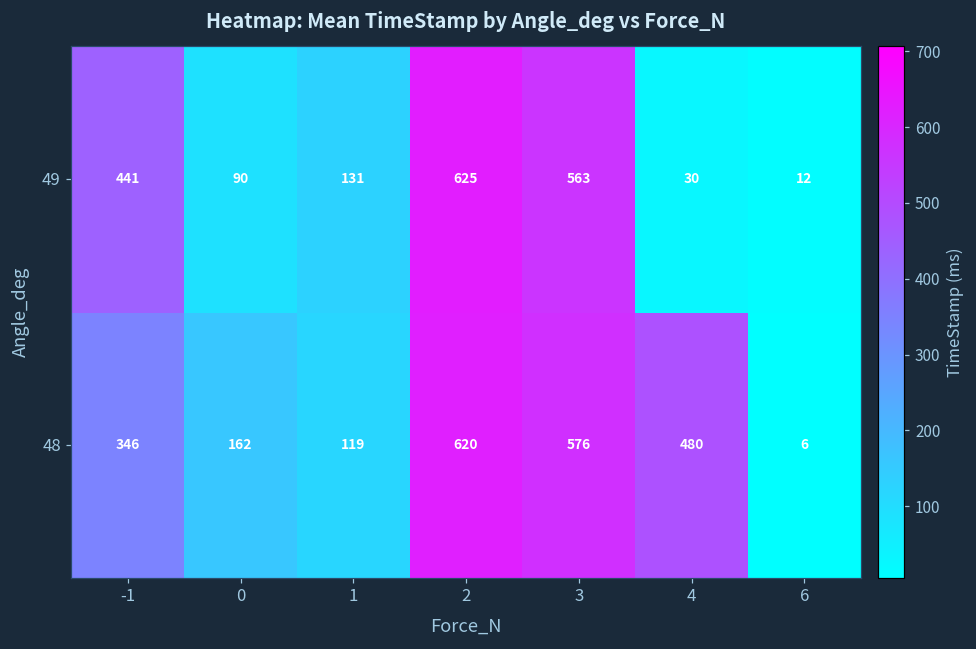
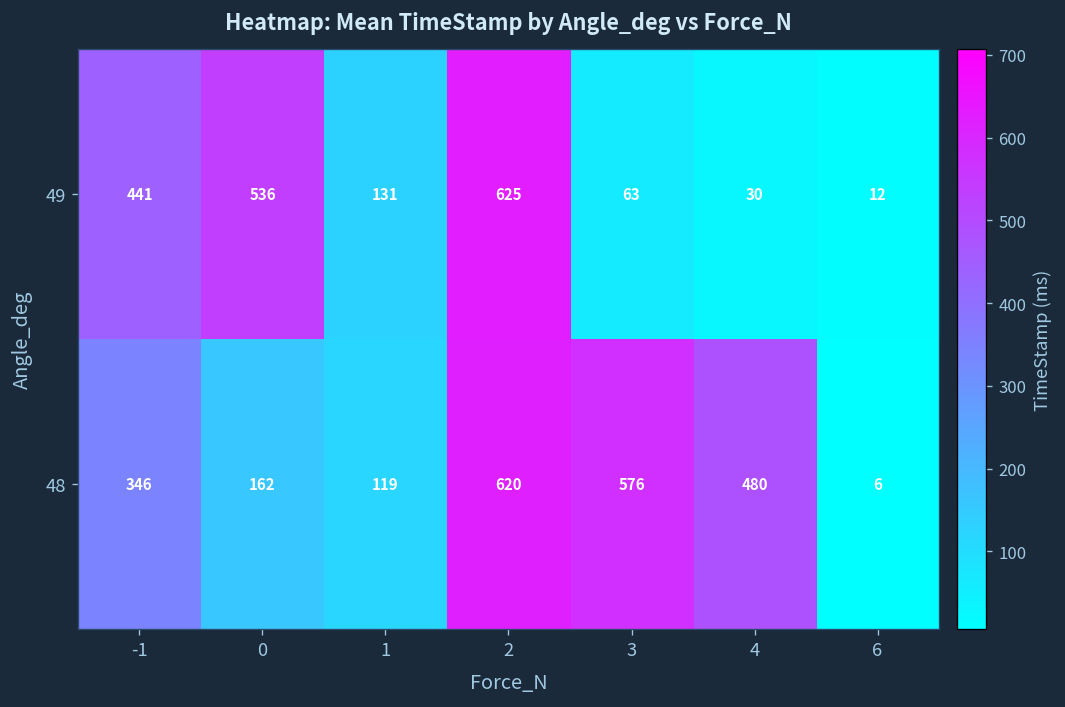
49, 0: 90 -> 536
49, 3: 563 -> 63
